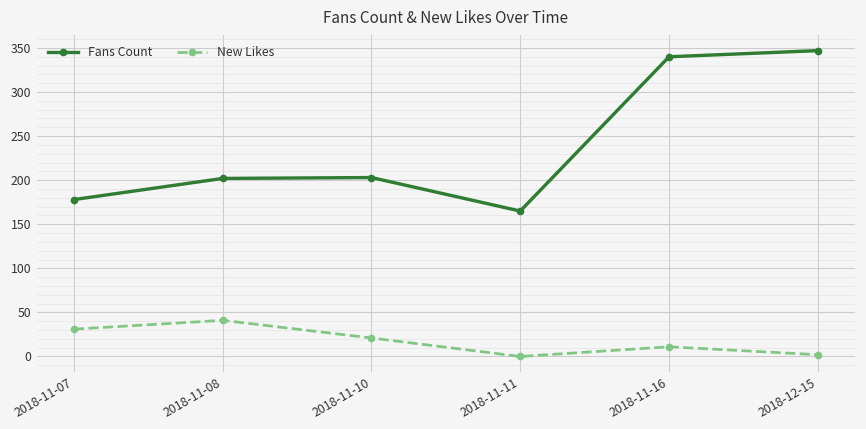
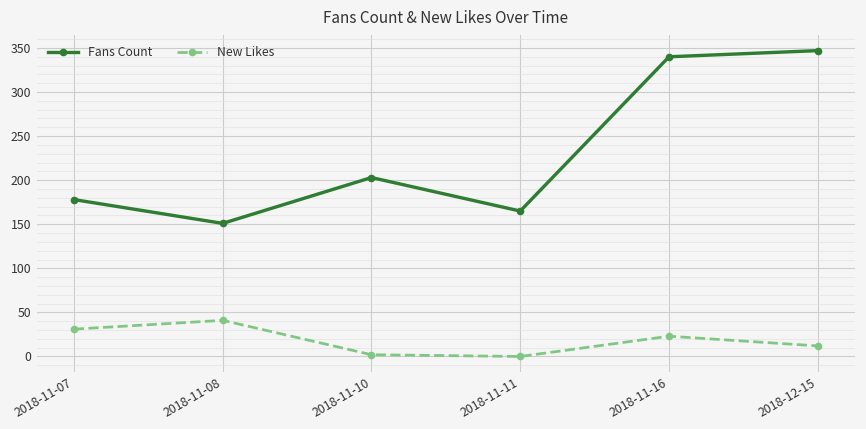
Fans Count, 2018-11-08: 200 -> 150
New Likes, 2018-11-10: 20 -> 0
New Likes, 2018-11-16: 10 -> 20
New Likes, 2018-12-15: 0 -> 10
